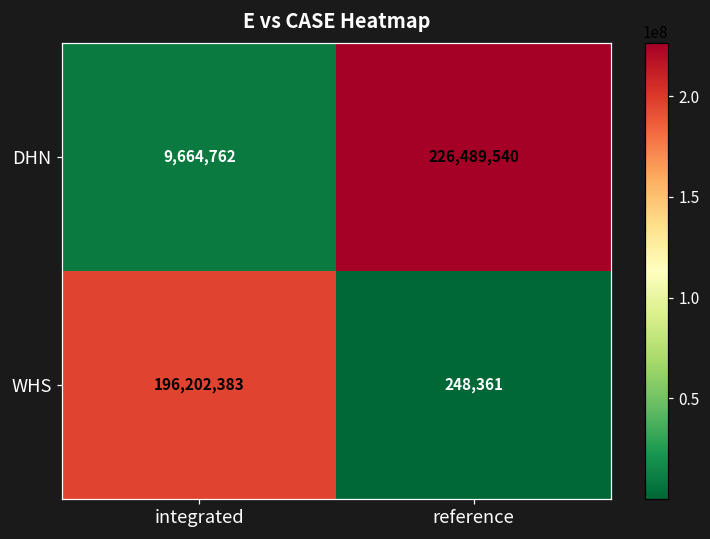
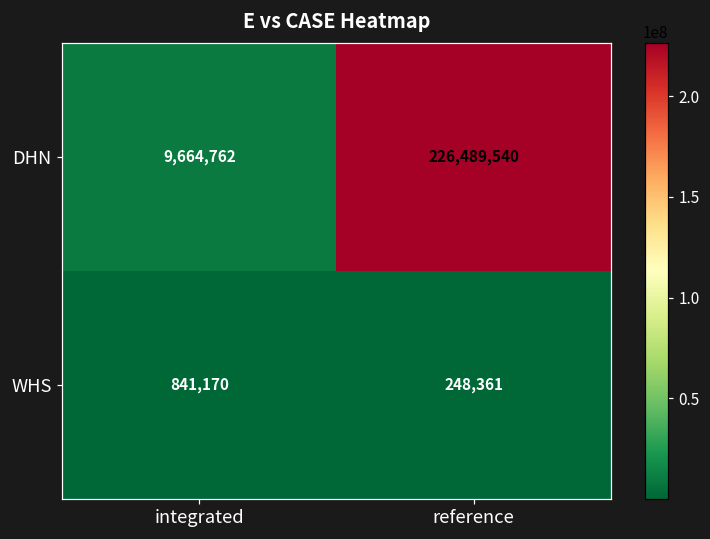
WHS, integrated: 196,202,383 -> 841,170
